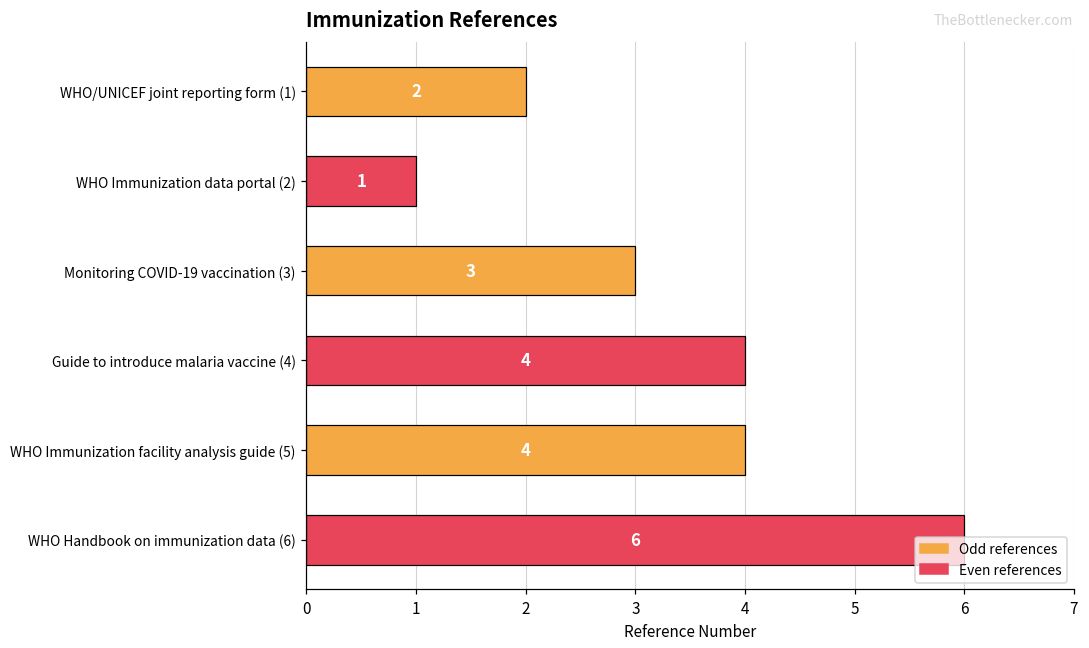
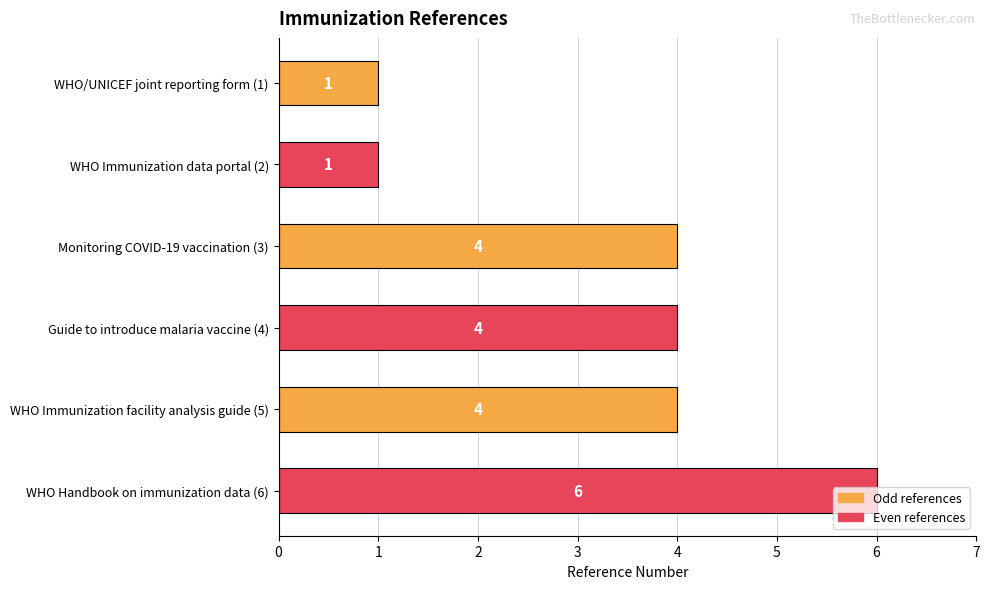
WHO/UNICEF joint reporting form (1): 2 -> 1
Monitoring COVID-19 vaccination (3): 3 -> 4
